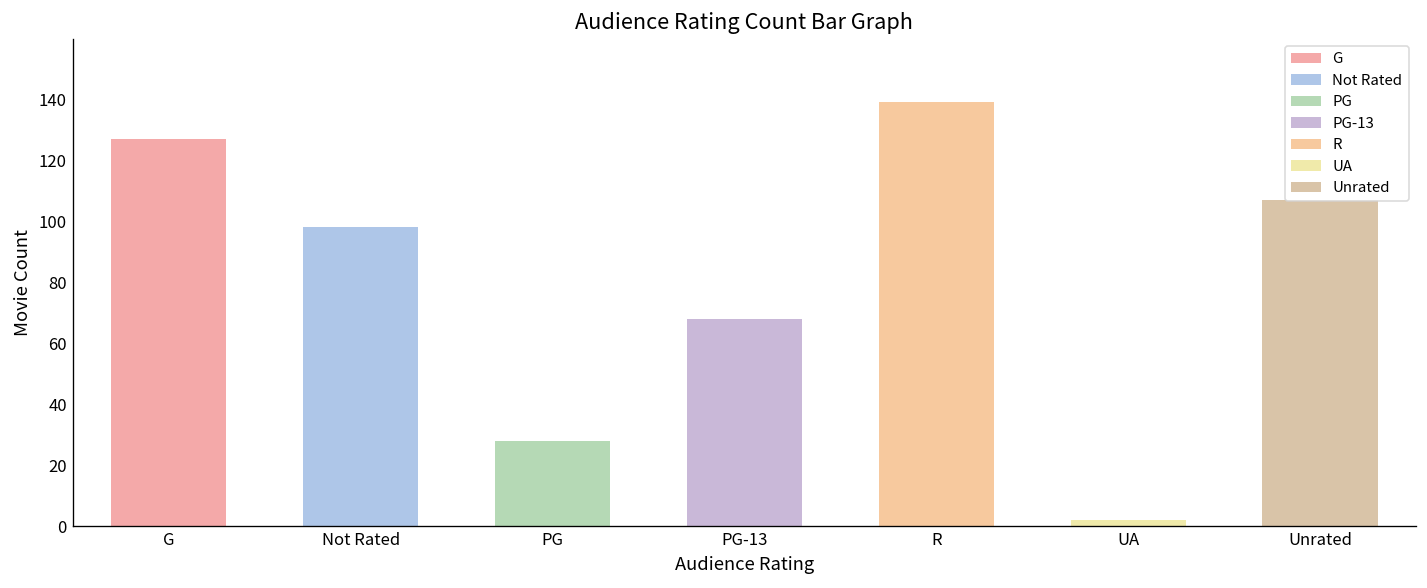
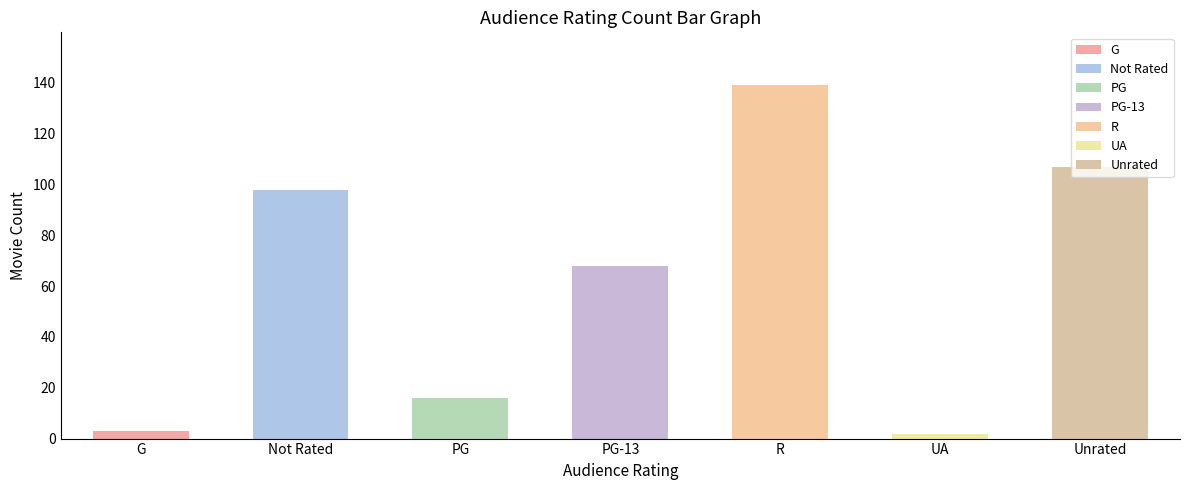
G: 127 -> 3
PG: 28 -> 16
